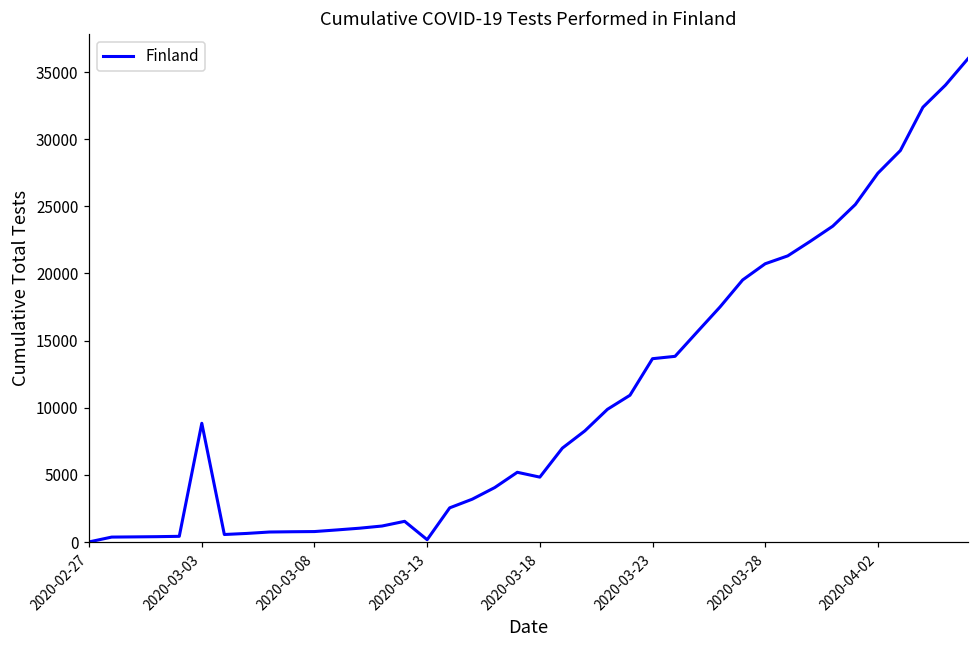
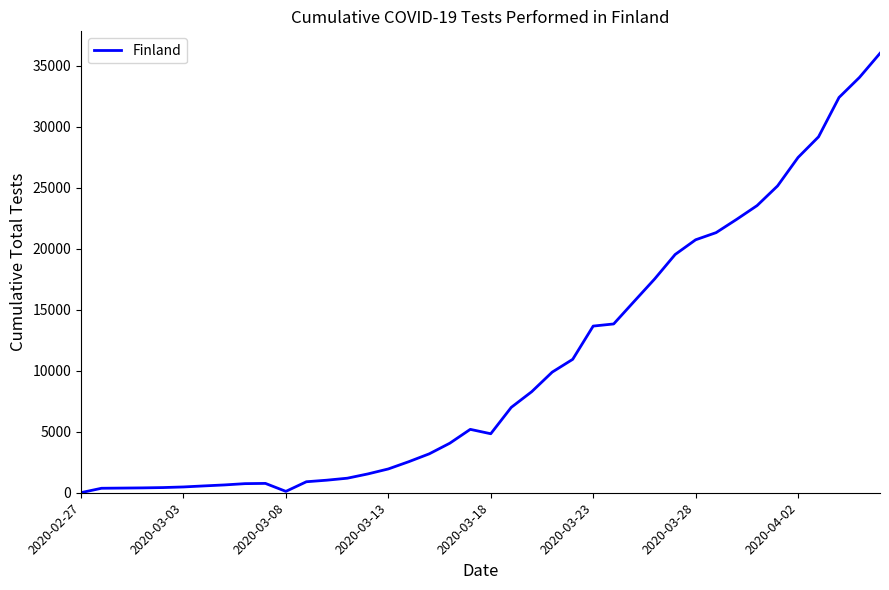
2020-03-03: 8800 -> 500
2020-03-08: 800 -> 100
2020-03-13: 200 -> 2000
